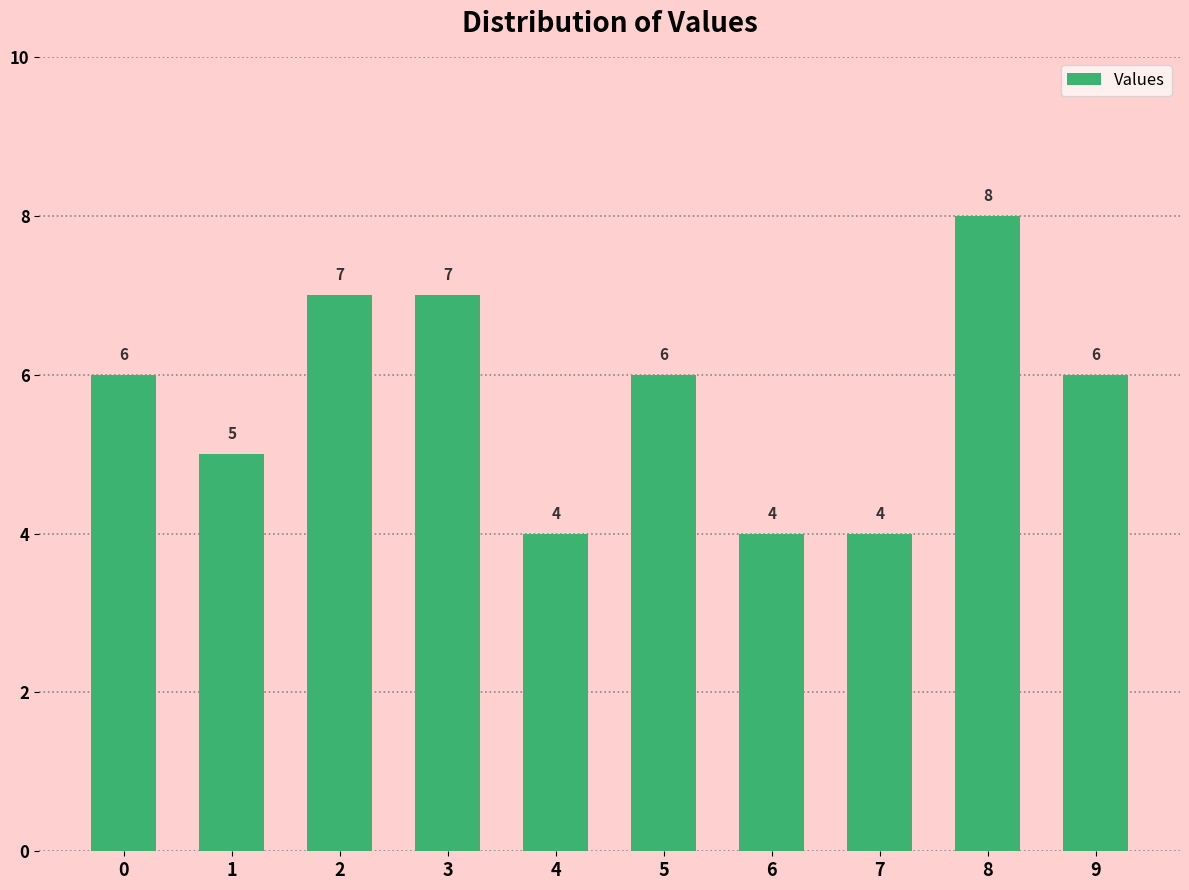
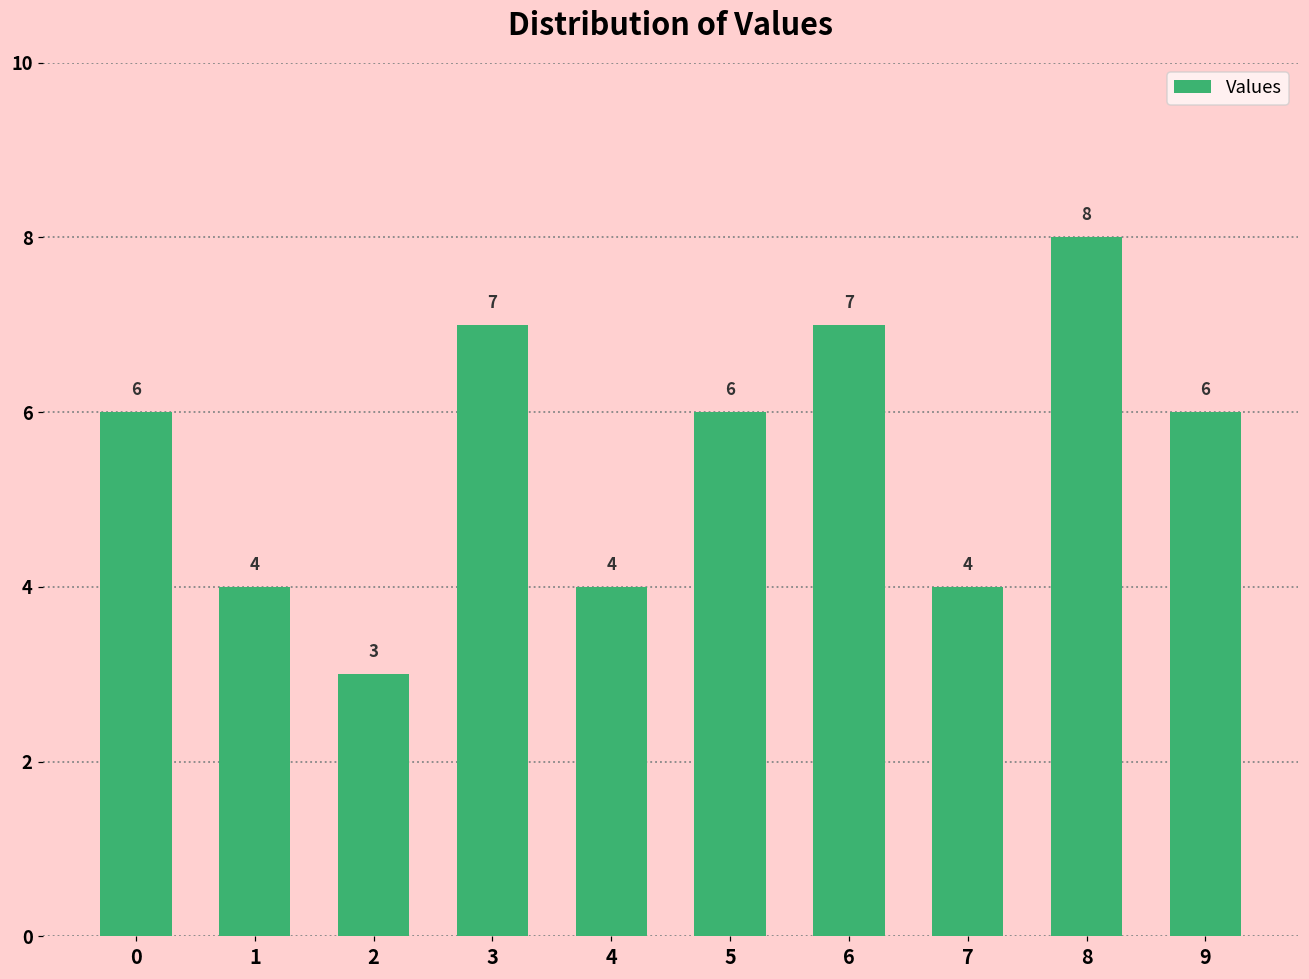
1: 5 -> 4
2: 7 -> 3
6: 4 -> 7
